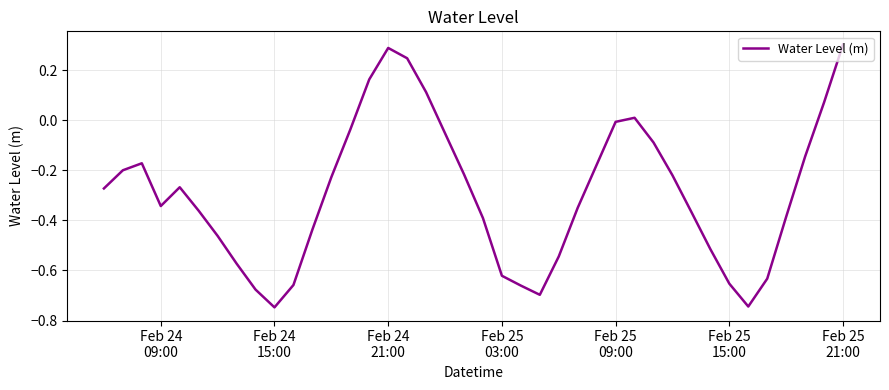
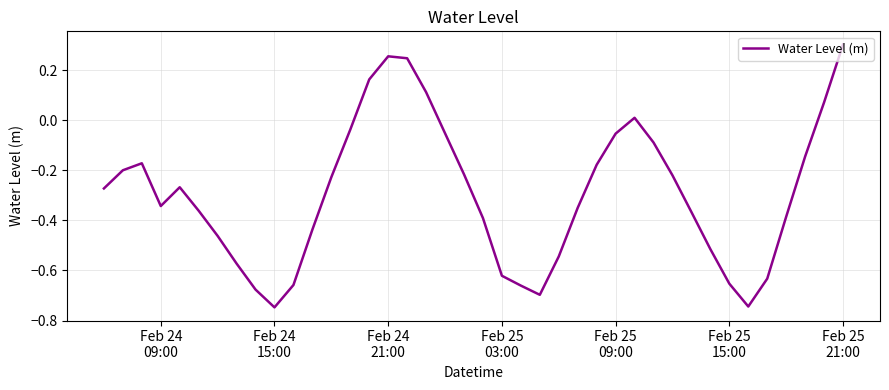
Feb 24 21:00: 0.29 -> 0.26
Feb 25 09:00: -0.01 -> -0.05
